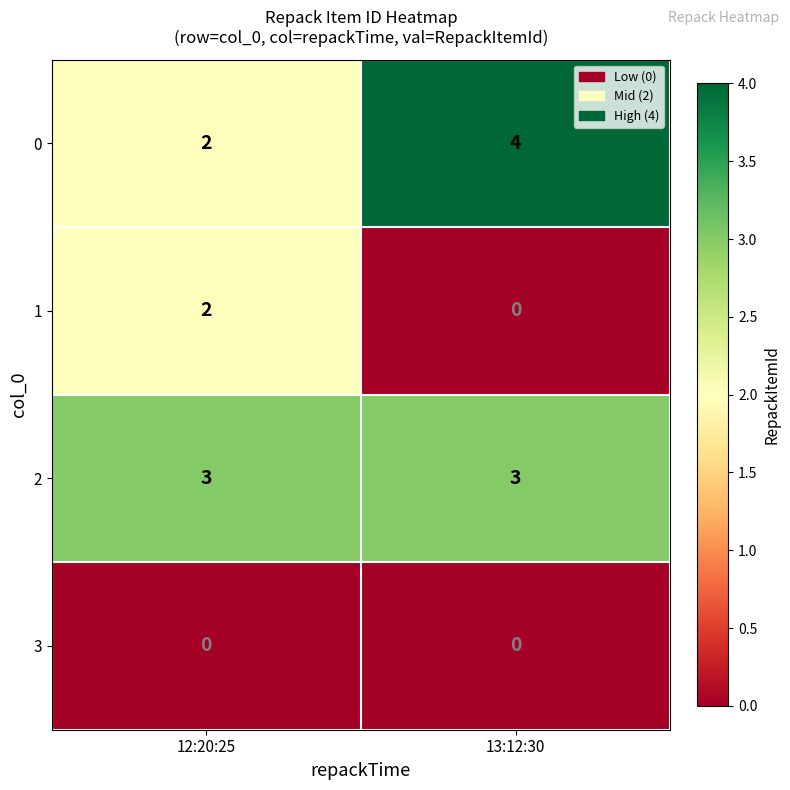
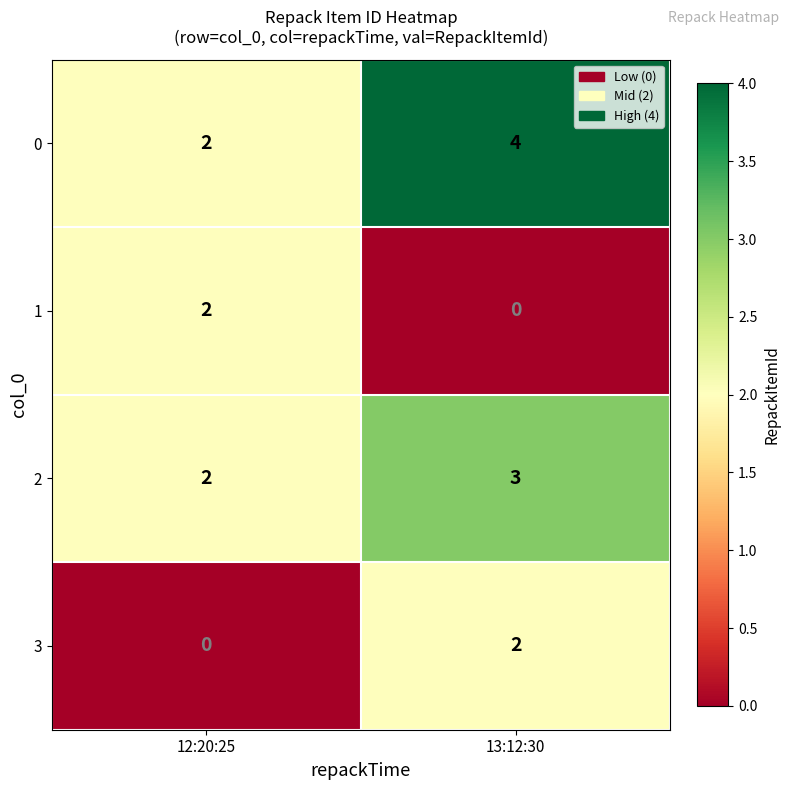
2, 12:20:25: 3 -> 2
3, 13:12:30: 0 -> 2
